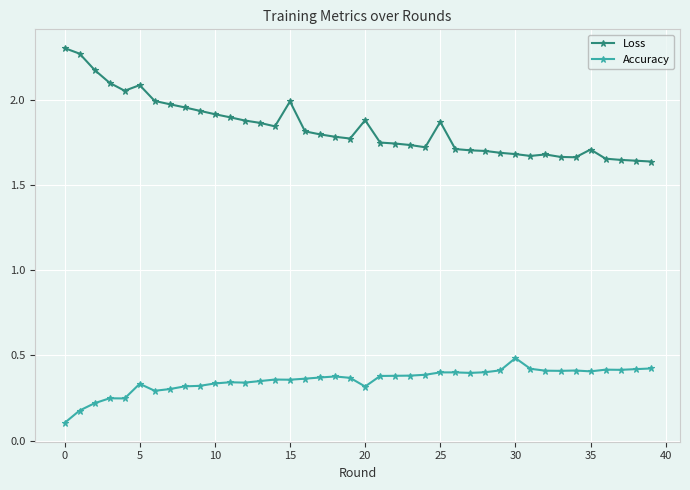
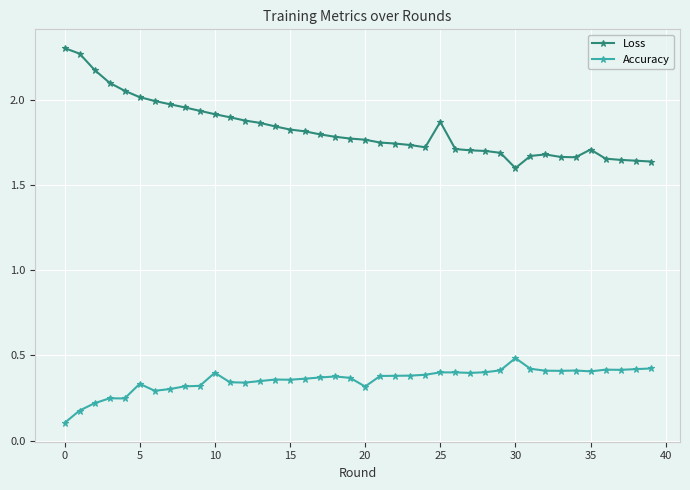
Loss, 5: 2.09 -> 2.02
Accuracy, 10: 0.34 -> 0.40
Loss, 15: 1.99 -> 1.83
Loss, 20: 1.88 -> 1.77
Loss, 30: 1.68 -> 1.60
